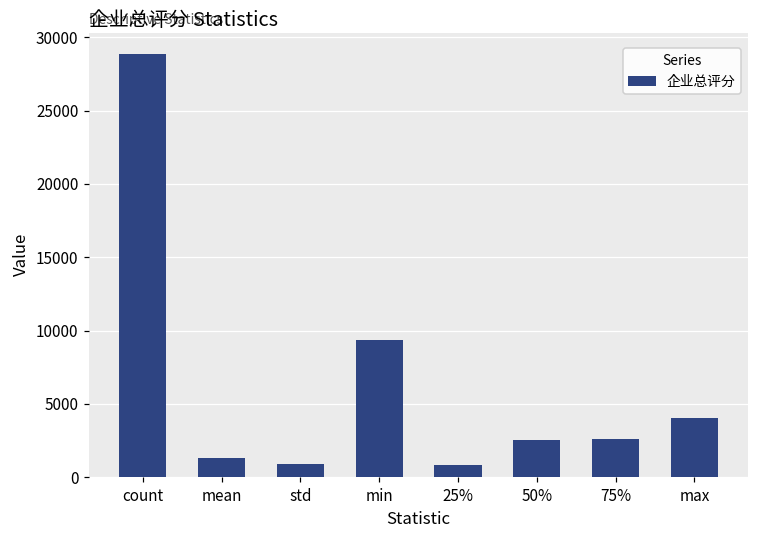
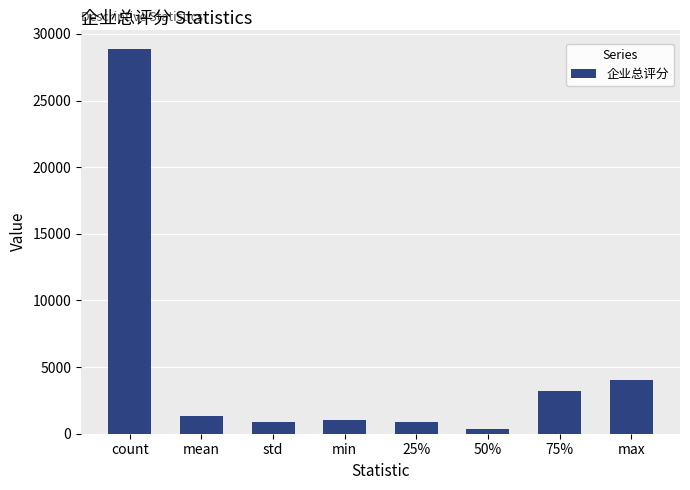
min: 9400 -> 1000
50%: 2500 -> 300
75%: 2600 -> 3200
